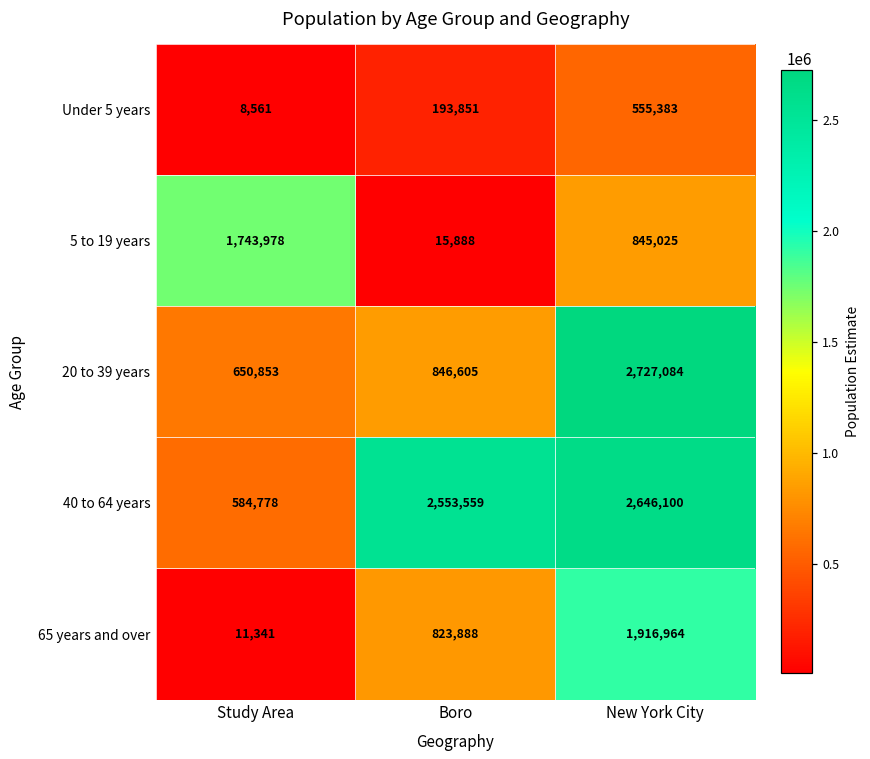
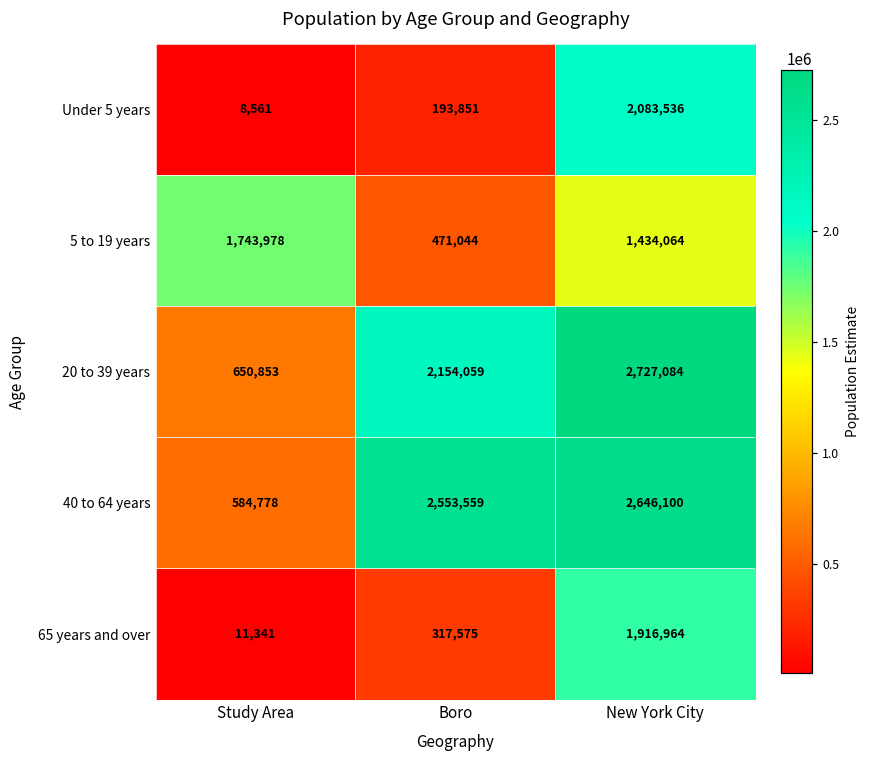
Under 5 years, New York City: 555,383 -> 2,083,536
5 to 19 years, Boro: 15,888 -> 471,044
5 to 19 years, New York City: 845,025 -> 1,434,064
20 to 39 years, Boro: 846,605 -> 2,154,059
65 years and over, Boro: 823,888 -> 317,575
